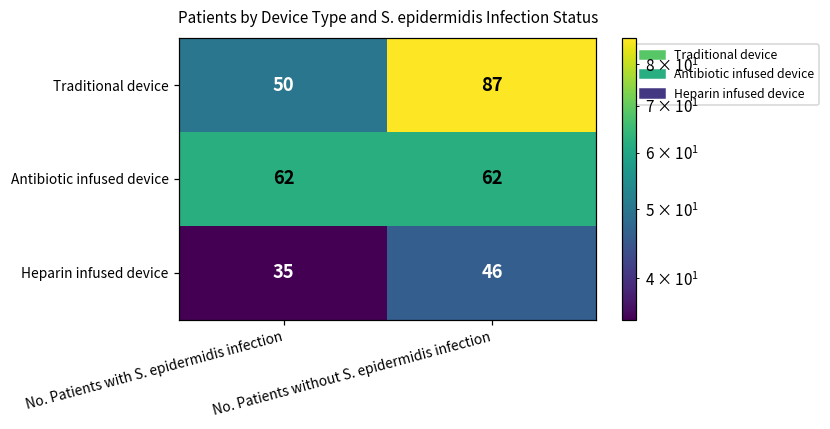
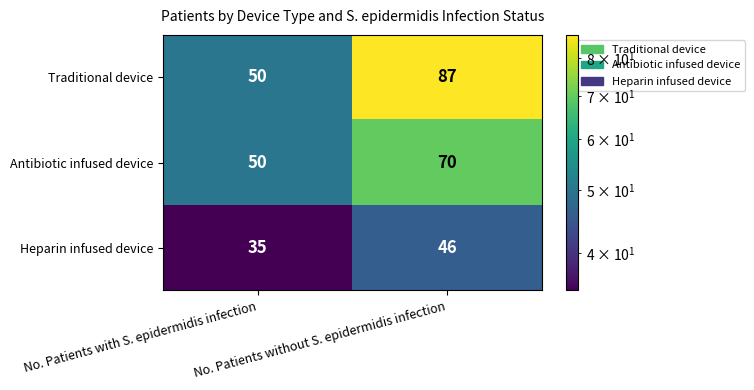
Antibiotic infused device, No. Patients with S. epidermidis infection: 62 -> 50
Antibiotic infused device, No. Patients without S. epidermidis infection: 62 -> 70
